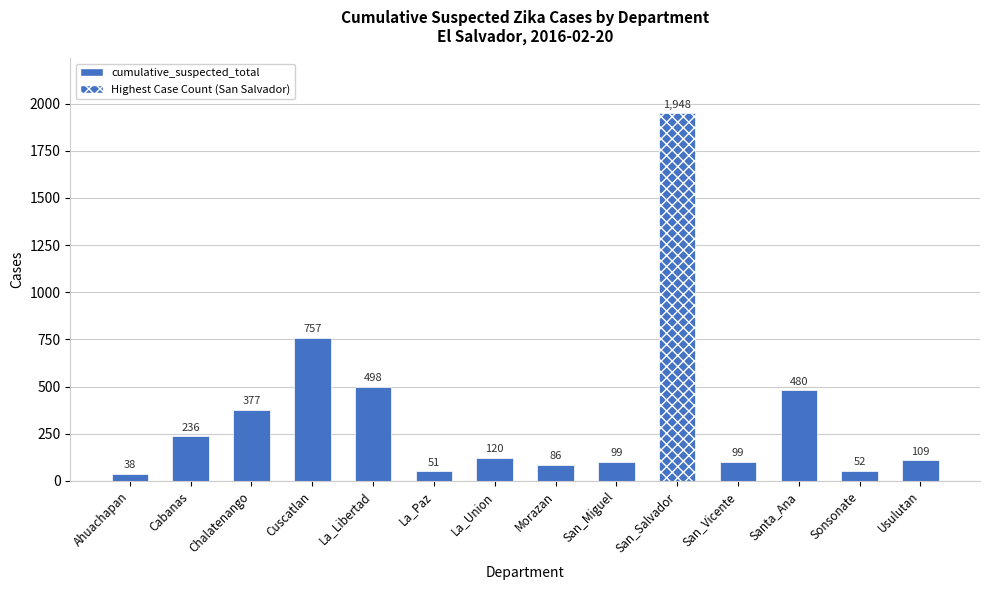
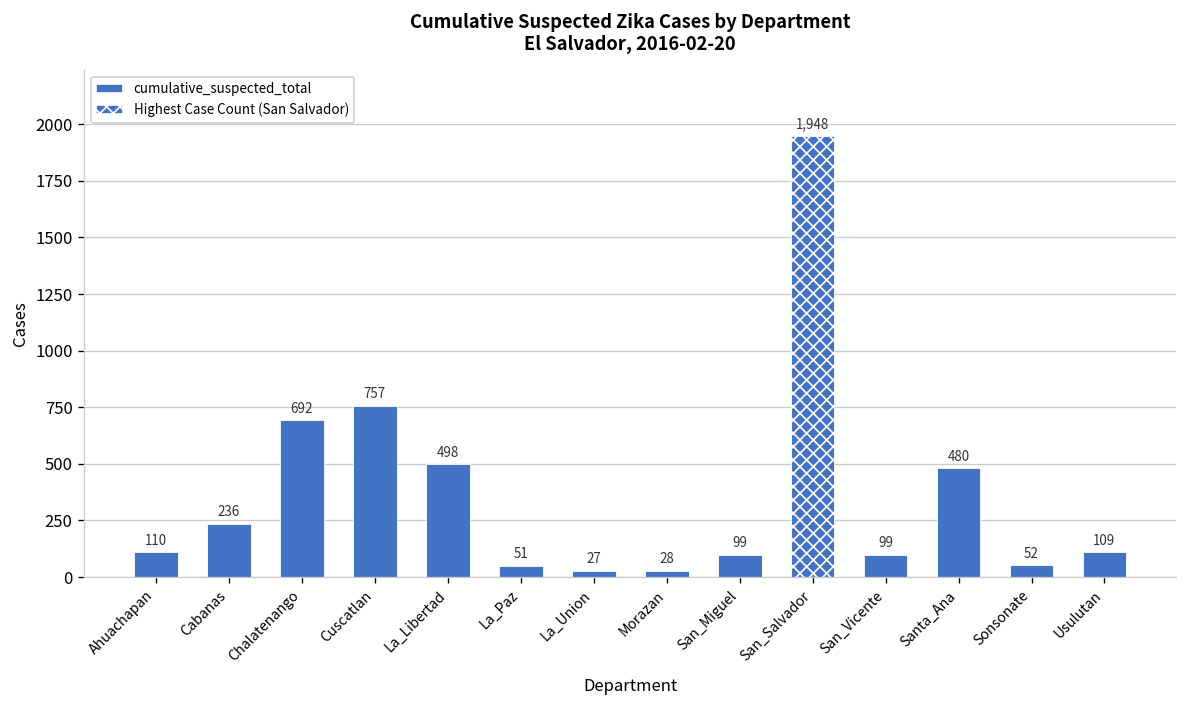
Ahuachapan: 38 -> 110
Chalatenango: 377 -> 692
La_Union: 120 -> 27
Morazan: 86 -> 28
